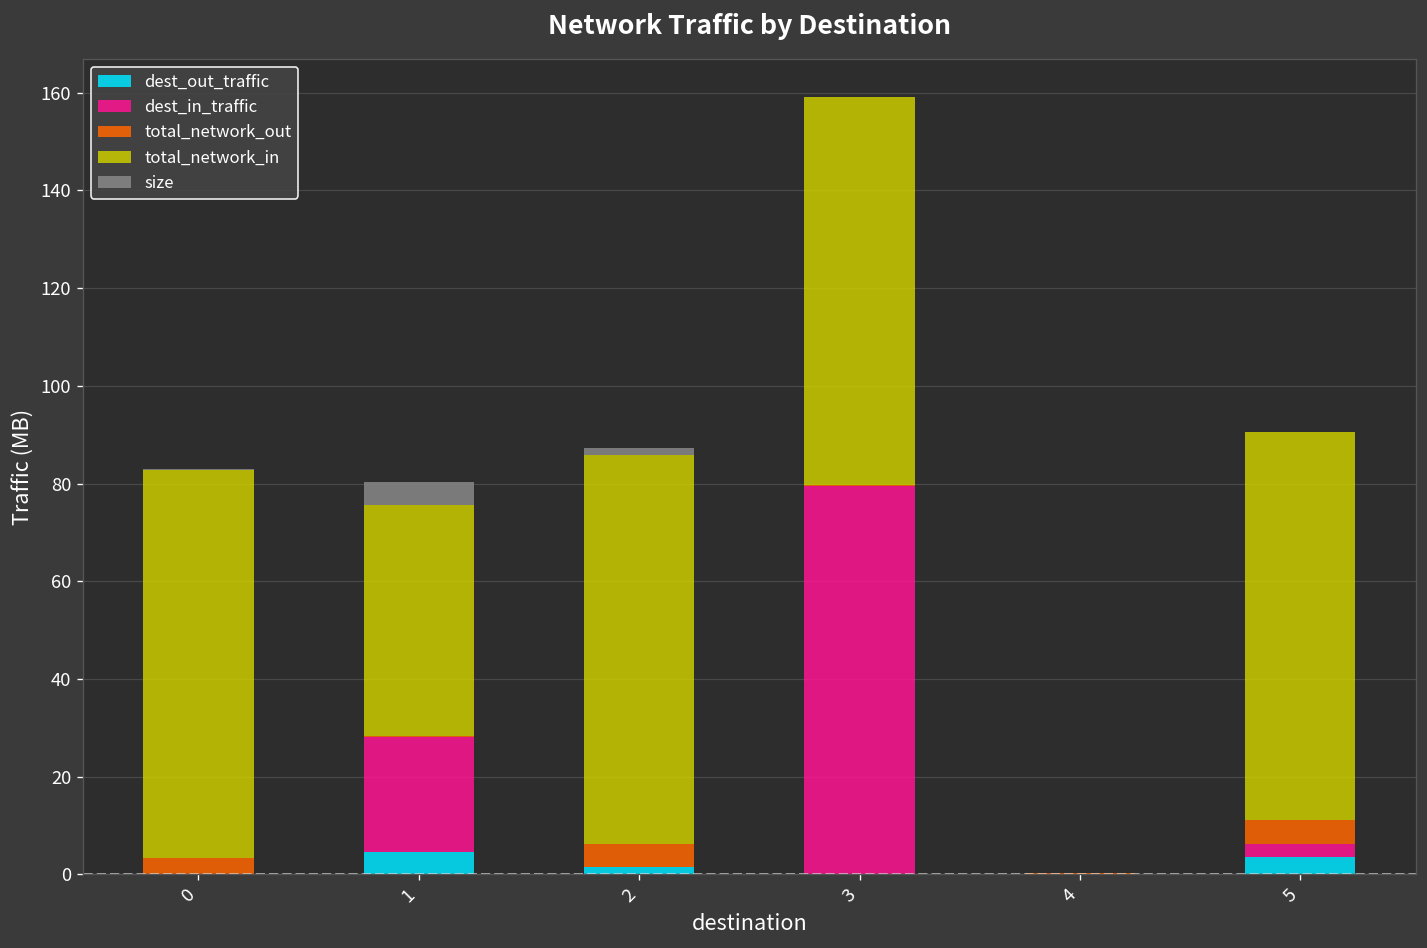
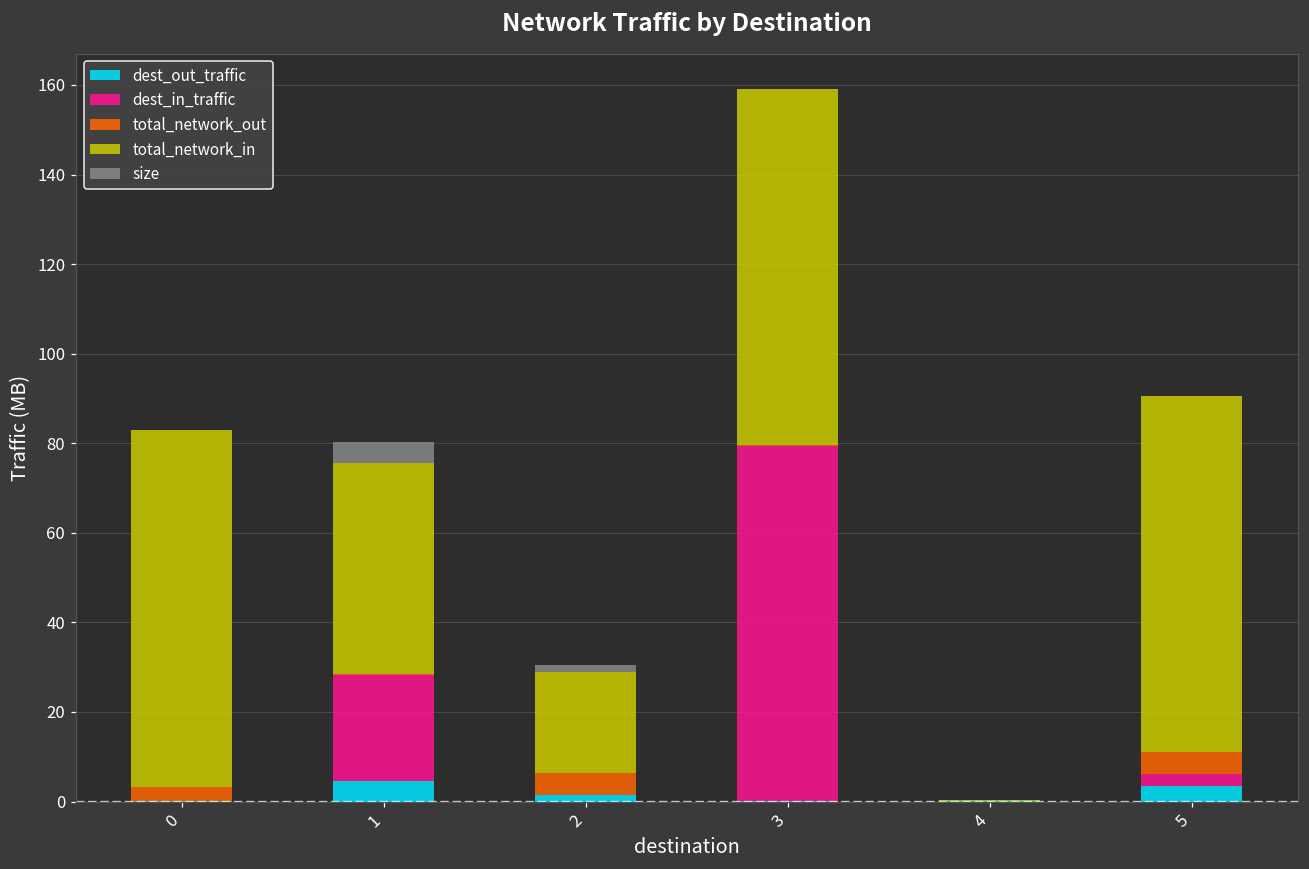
total_network_in, 2: 80 -> 23
